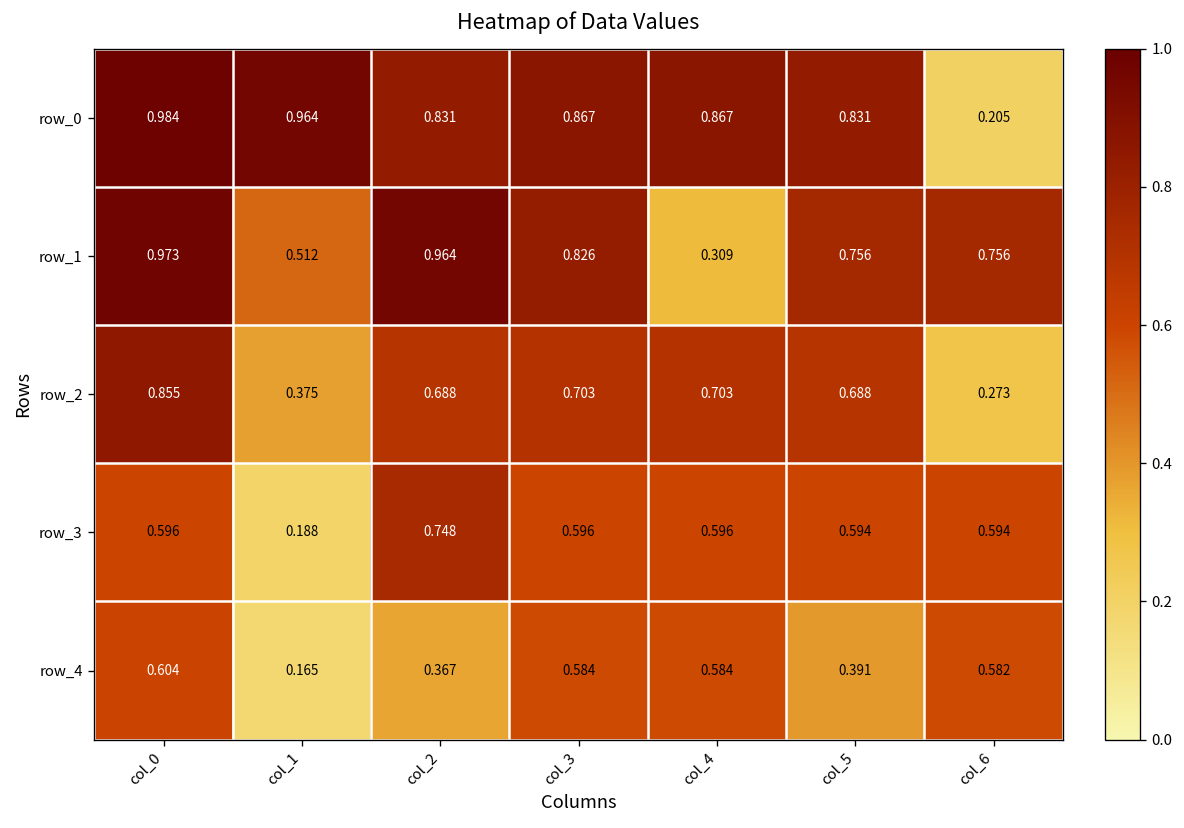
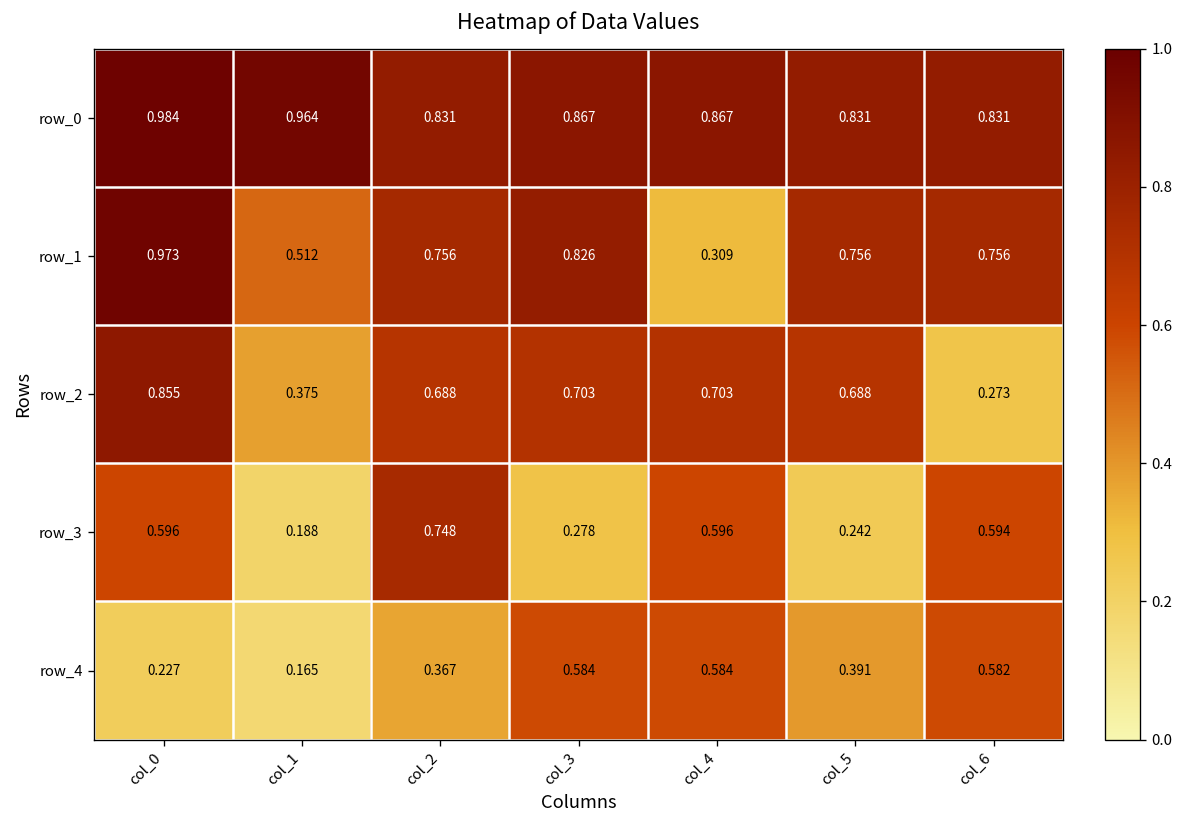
row_0, col_6: 0.205 -> 0.831
row_1, col_2: 0.964 -> 0.756
row_3, col_3: 0.596 -> 0.278
row_3, col_5: 0.594 -> 0.242
row_4, col_0: 0.604 -> 0.227
